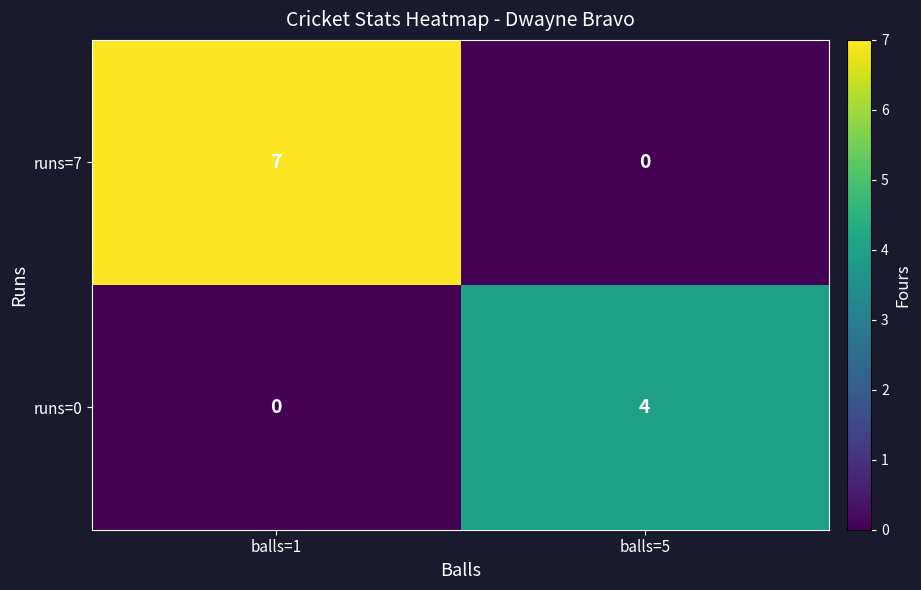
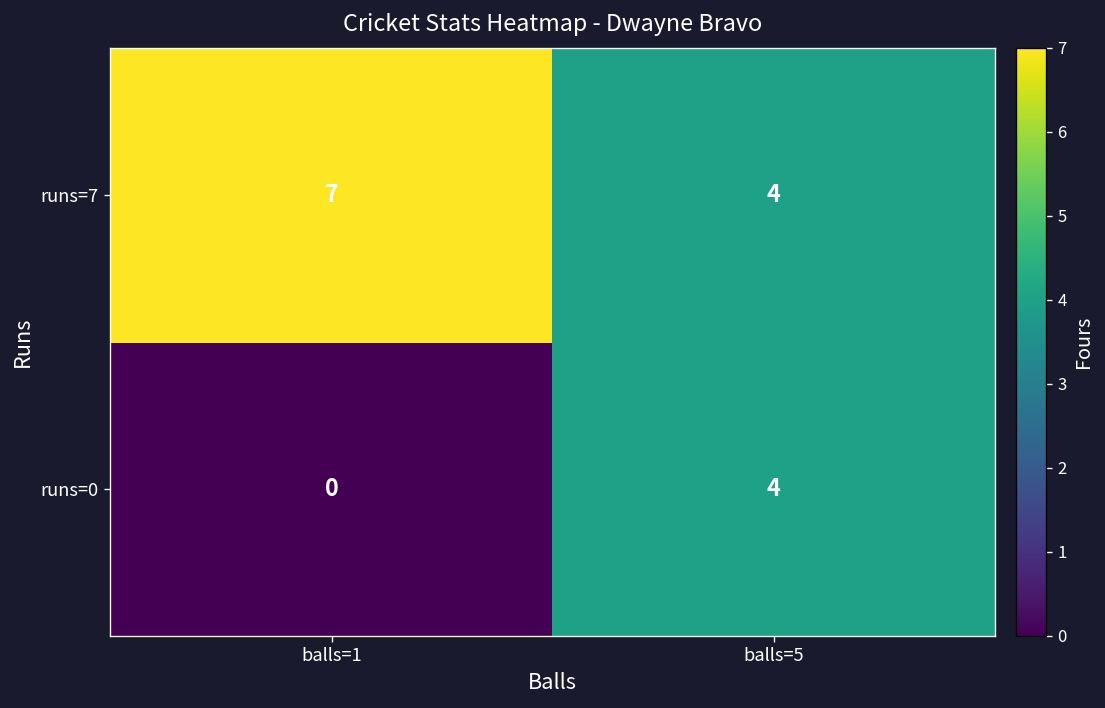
runs=7, balls=5: 0 -> 4
